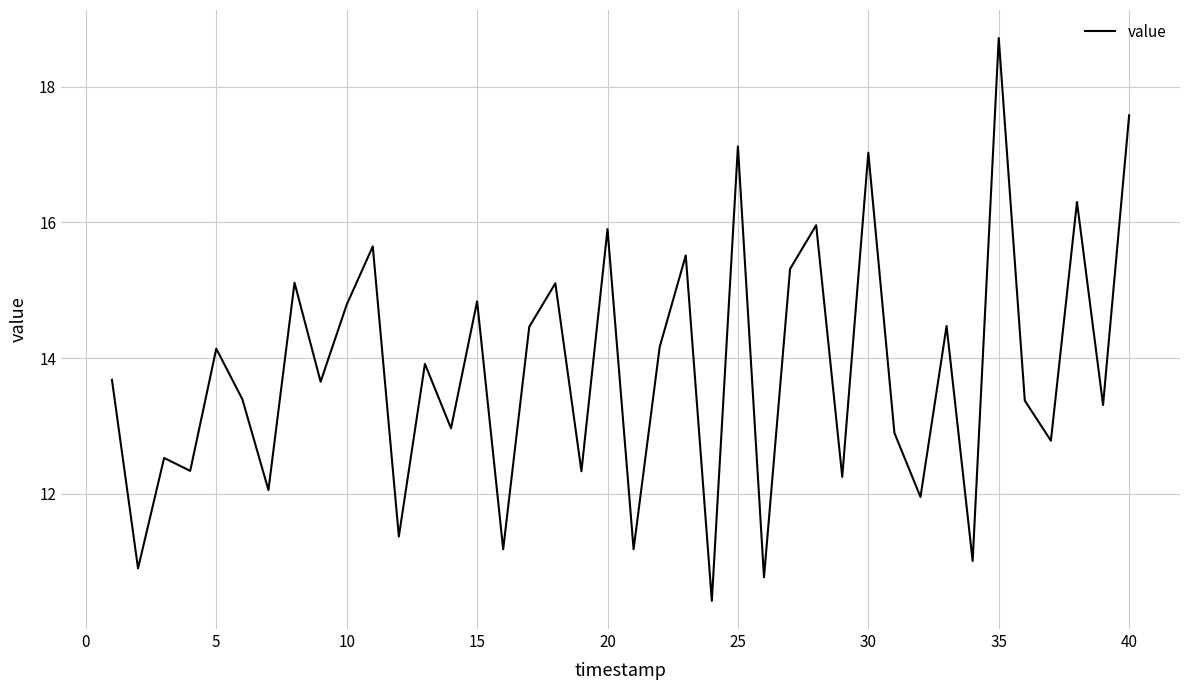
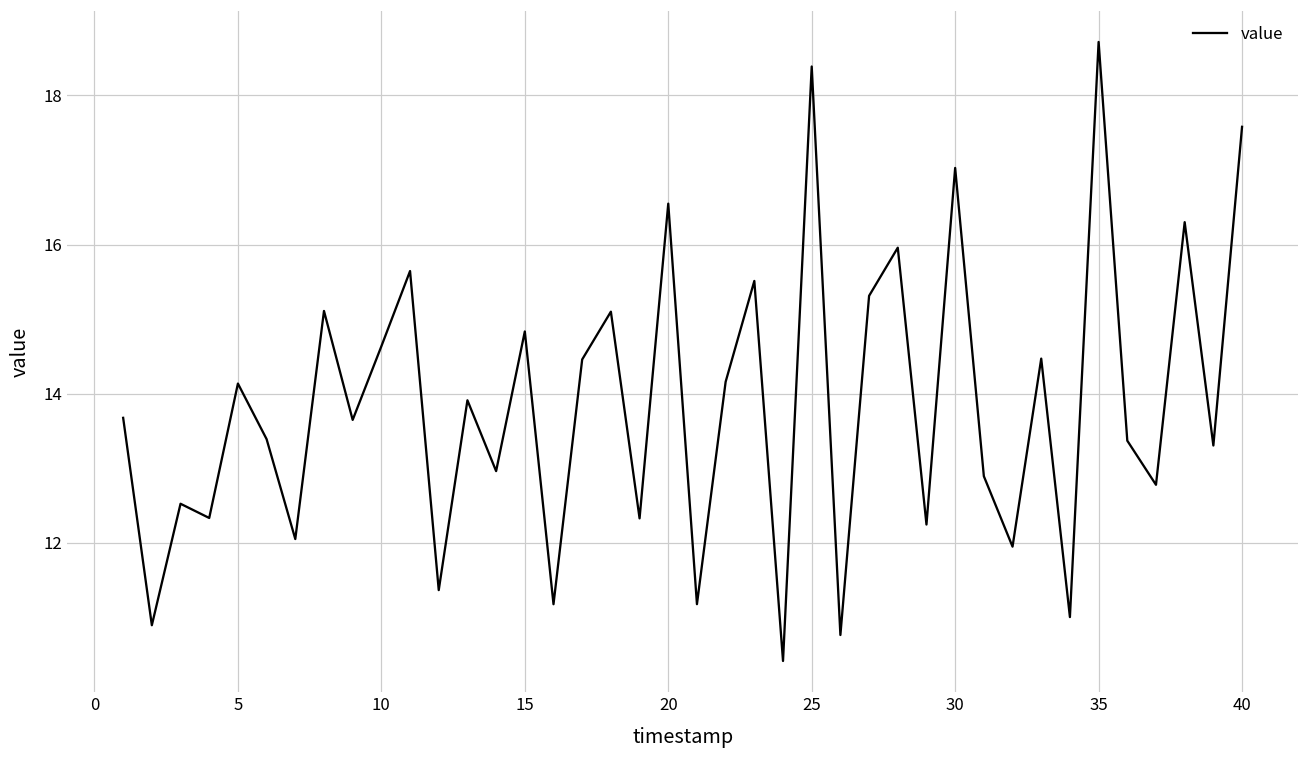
10: 14.8 -> 14.6
20: 15.9 -> 16.5
25: 17.1 -> 18.4
